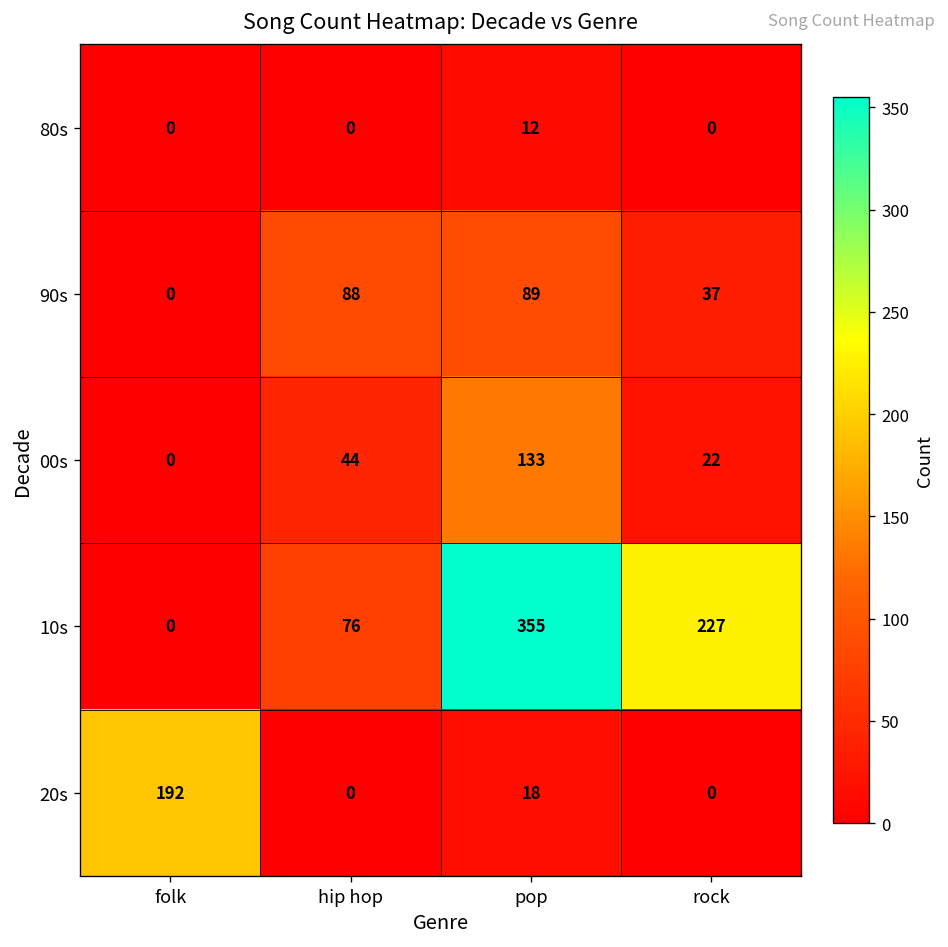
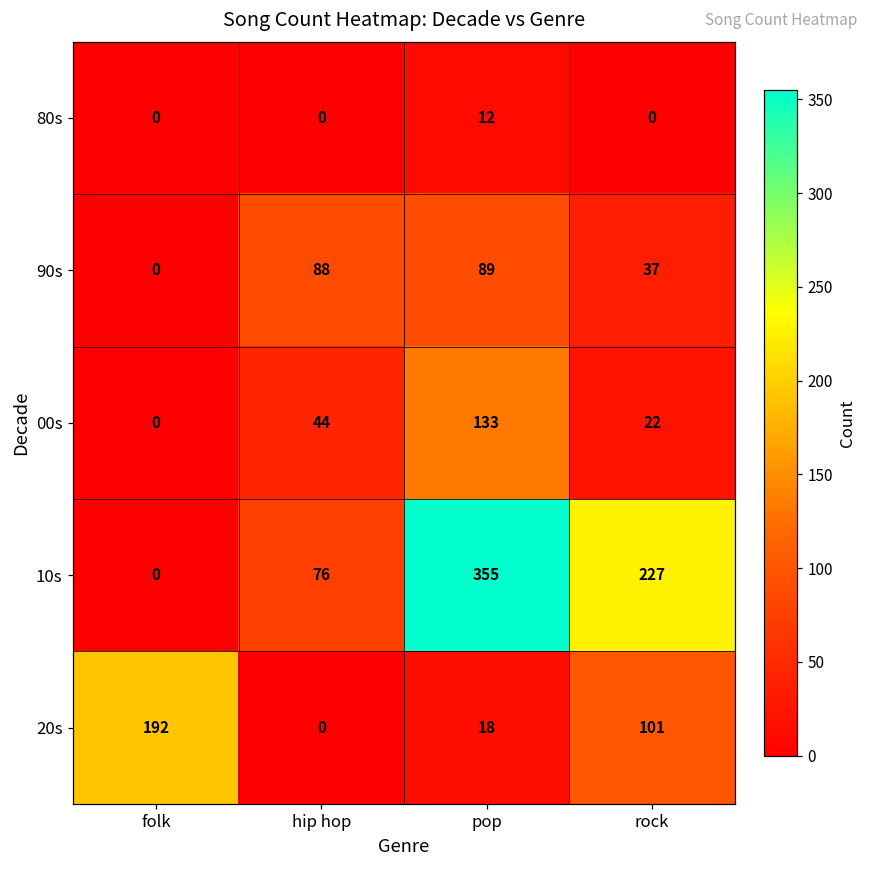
20s, rock: 0 -> 101
